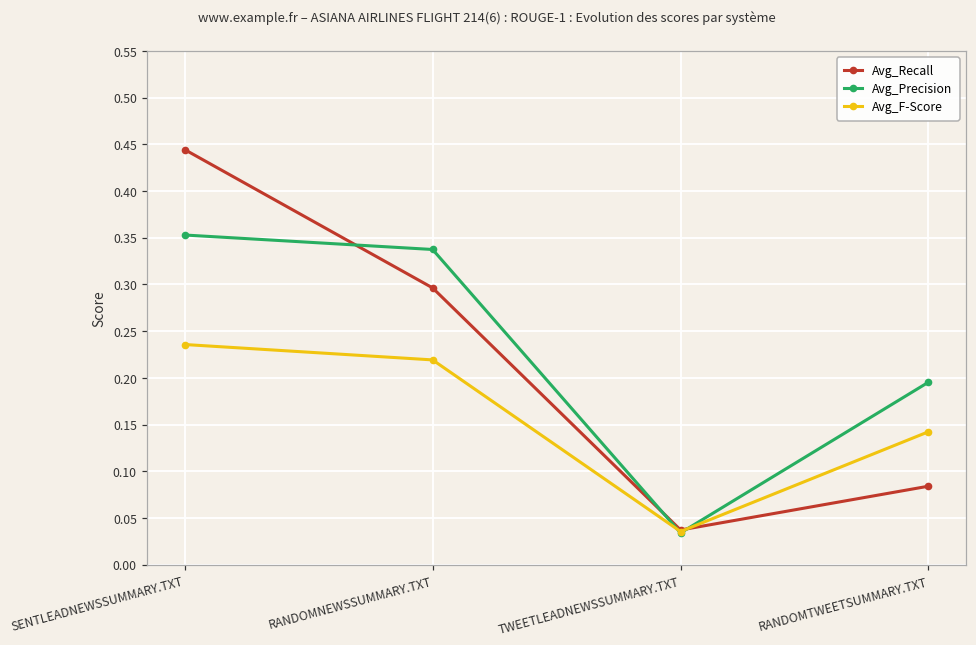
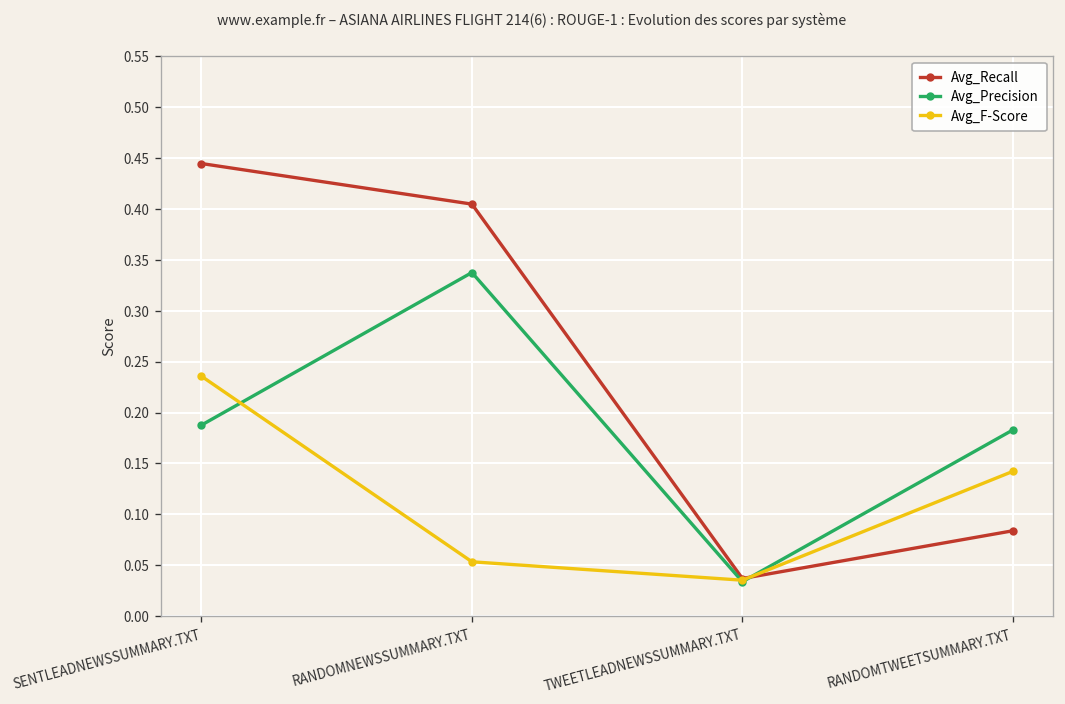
Avg_Precision, SENTLEADNEWSSUMMARY.TXT: 0.35 -> 0.19
Avg_Recall, RANDOMNEWSSUMMARY.TXT: 0.30 -> 0.40
Avg_F-Score, RANDOMNEWSSUMMARY.TXT: 0.22 -> 0.05
Avg_Precision, RANDOMTWEETSUMMARY.TXT: 0.20 -> 0.18
